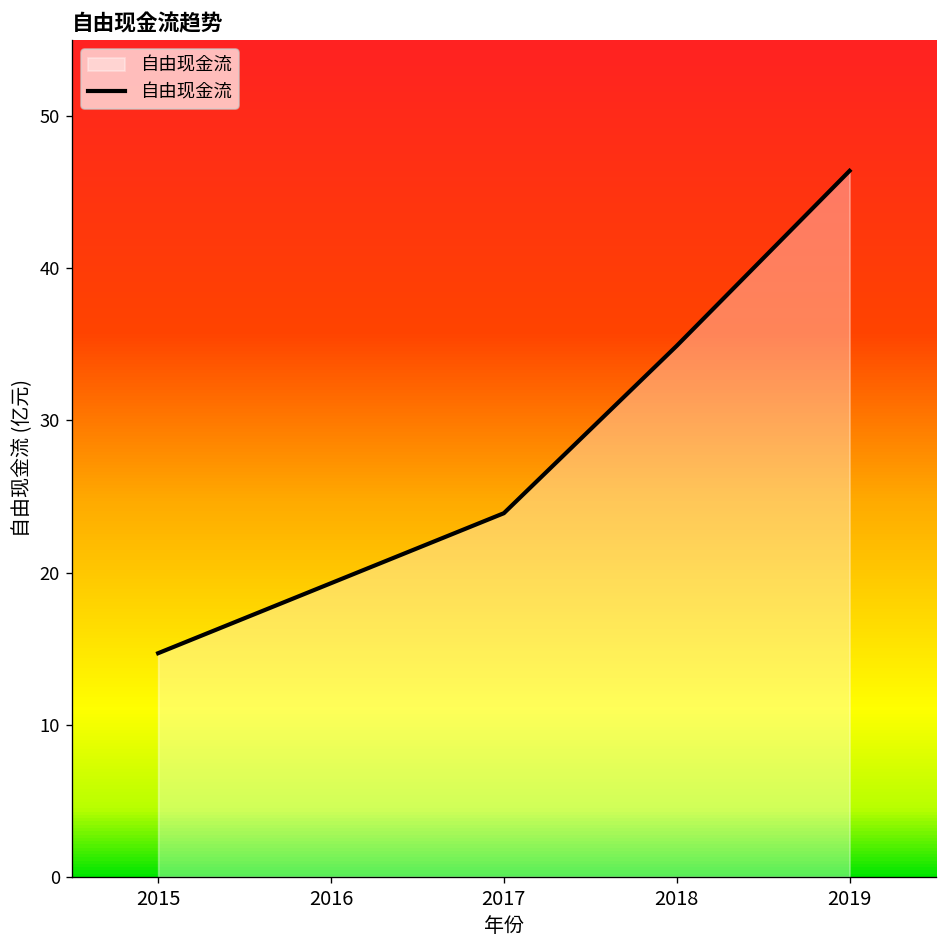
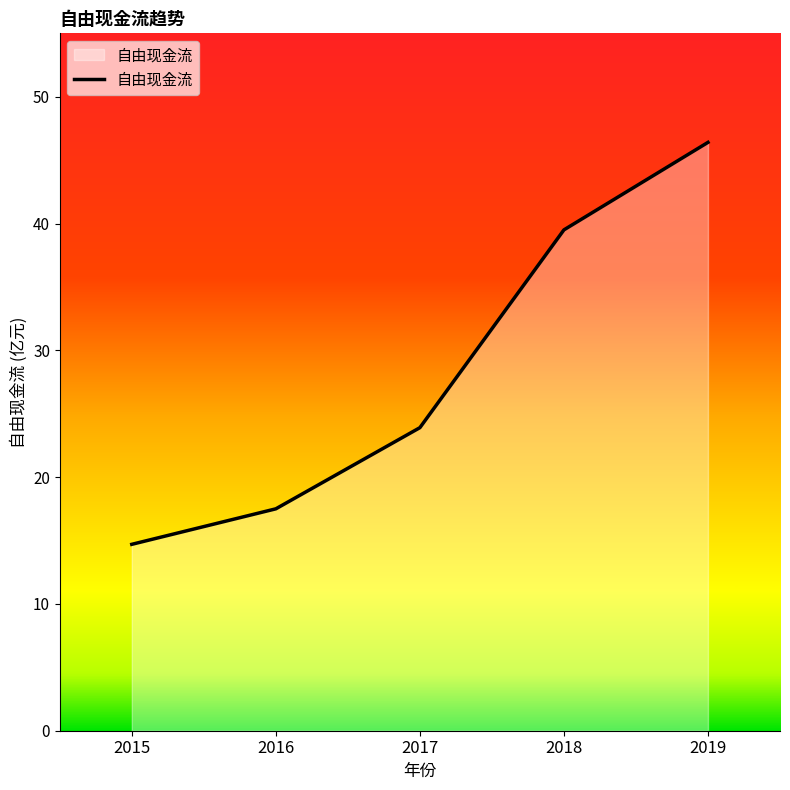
2016: 19.3 -> 17.5
2018: 34.9 -> 39.5
